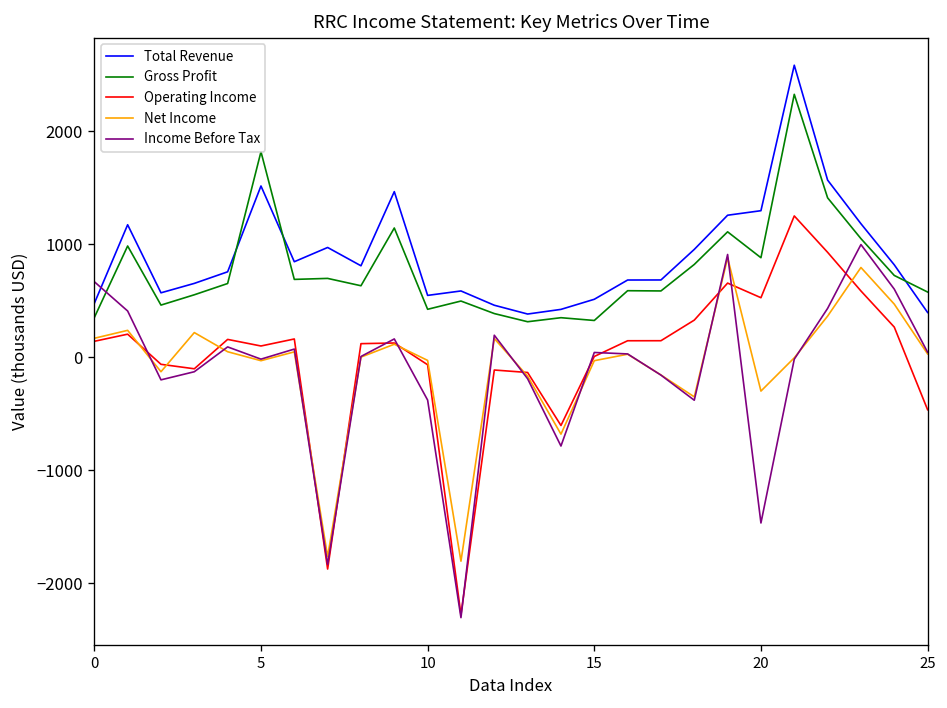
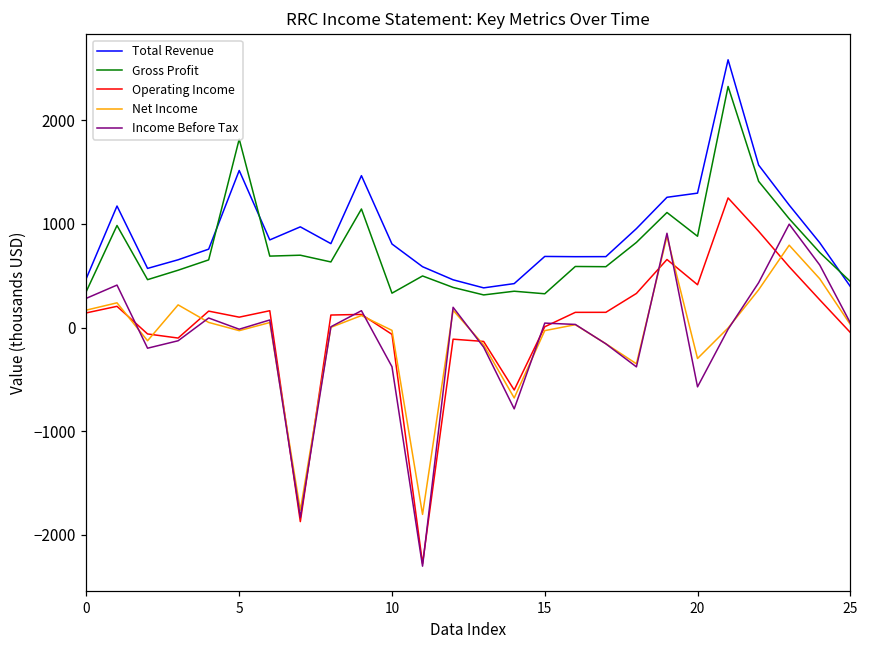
Income Before Tax, 0: 700 -> 300
Total Revenue, 10: 500 -> 800
Gross Profit, 10: 400 -> 300
Total Revenue, 15: 500 -> 700
Operating Income, 20: 500 -> 400
Income Before Tax, 20: -1500 -> -600
Gross Profit, 25: 600 -> 400
Operating Income, 25: -500 -> 0
